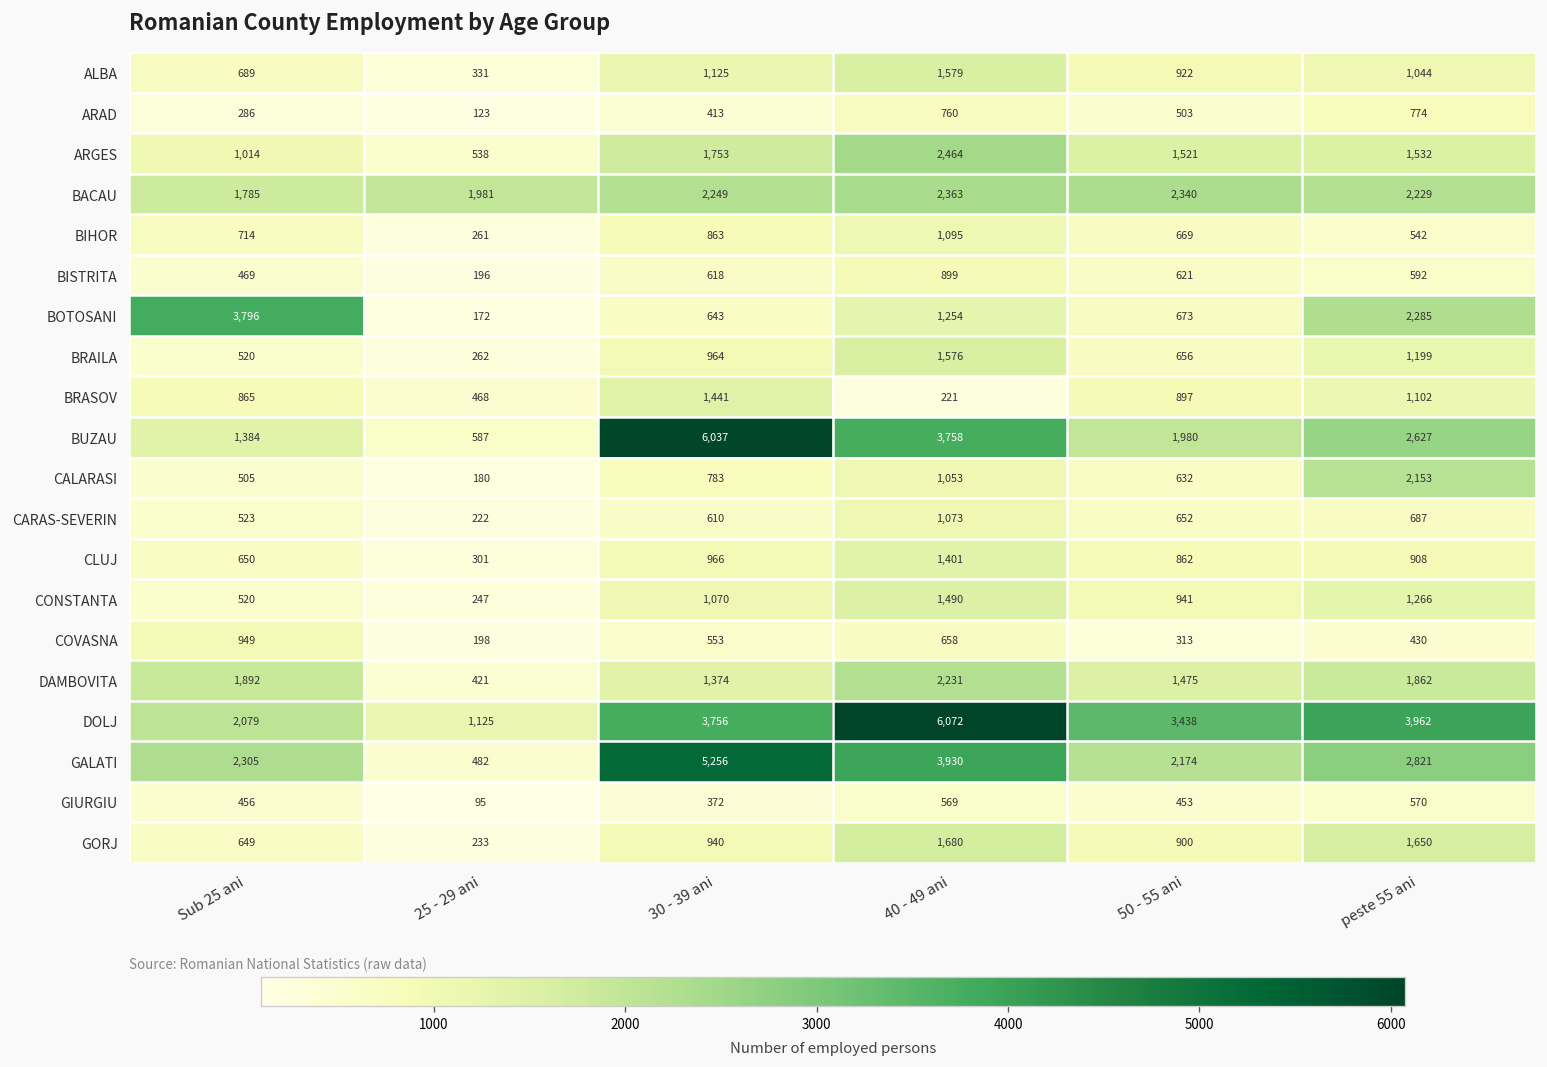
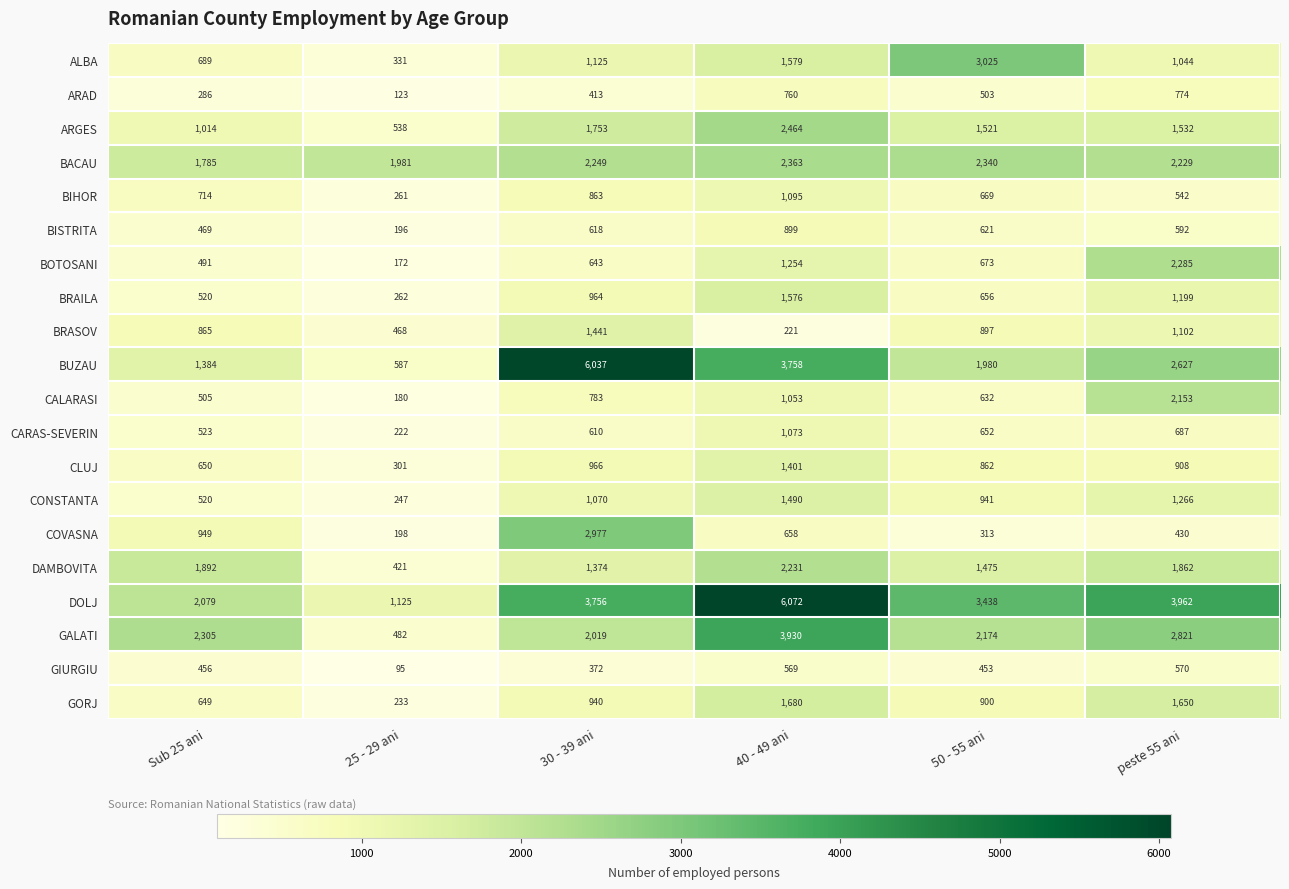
ALBA, 50 - 55 ani: 922 -> 3,025
BOTOSANI, Sub 25 ani: 3,796 -> 491
COVASNA, 30 - 39 ani: 553 -> 2,977
GALATI, 30 - 39 ani: 5,256 -> 2,019
